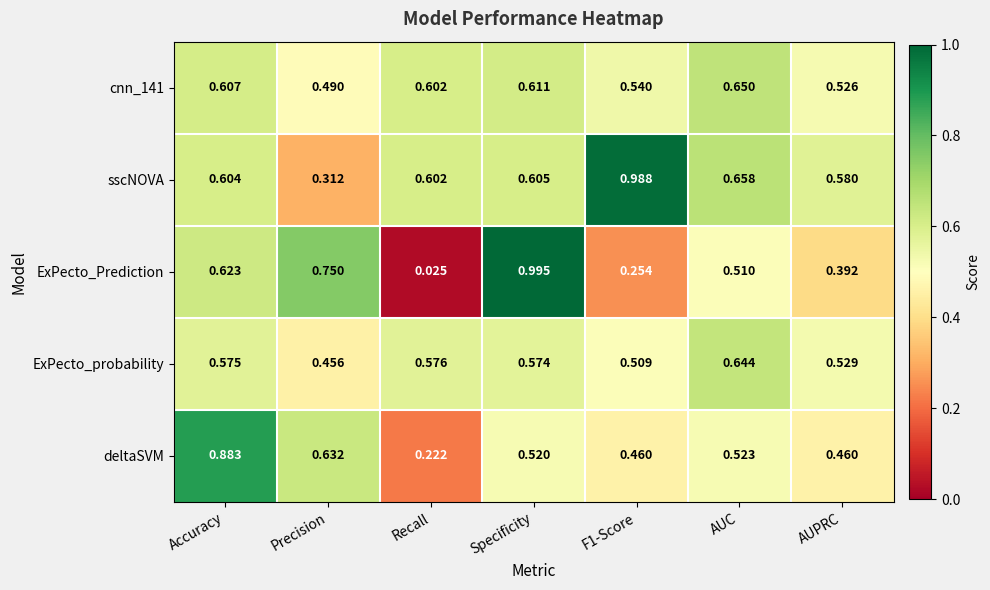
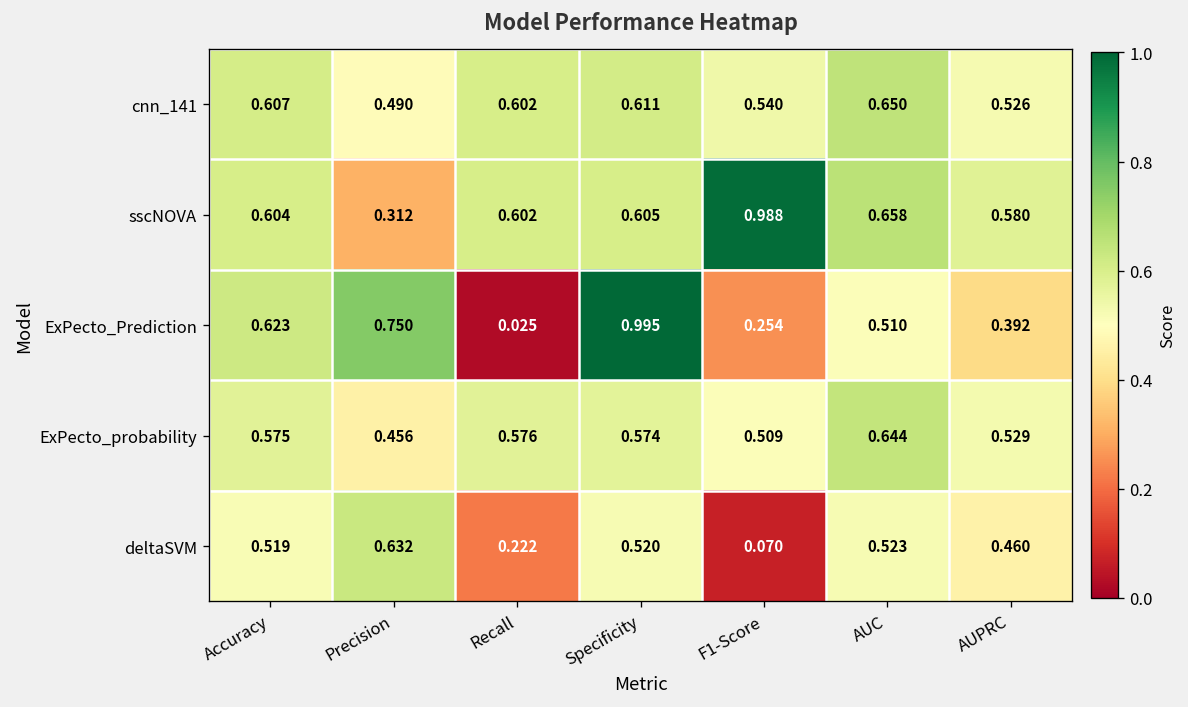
deltaSVM, Accuracy: 0.883 -> 0.519
deltaSVM, F1-Score: 0.460 -> 0.070
